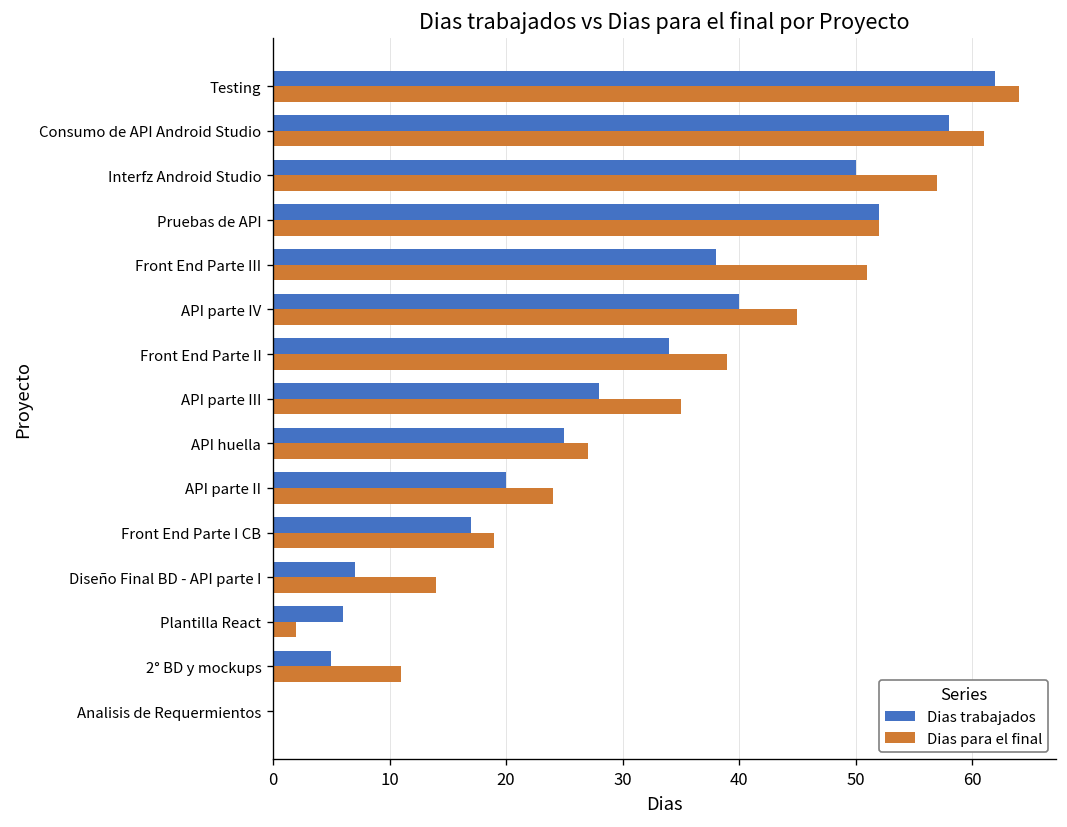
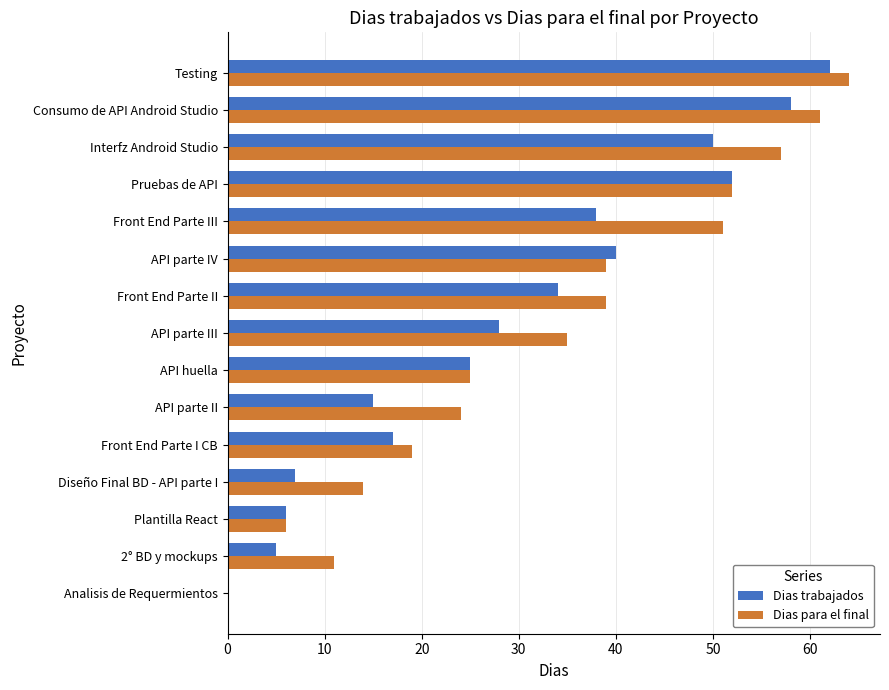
Dias para el final, API parte IV: 45 -> 39
Dias para el final, API huella: 27 -> 25
Dias trabajados, API parte II: 20 -> 15
Dias para el final, Plantilla React: 2 -> 6
